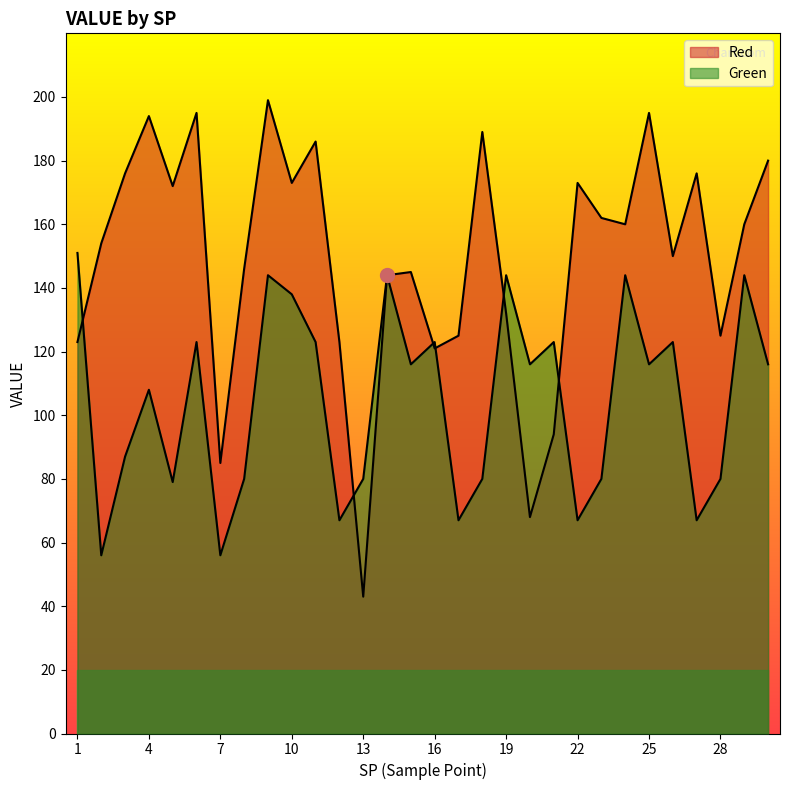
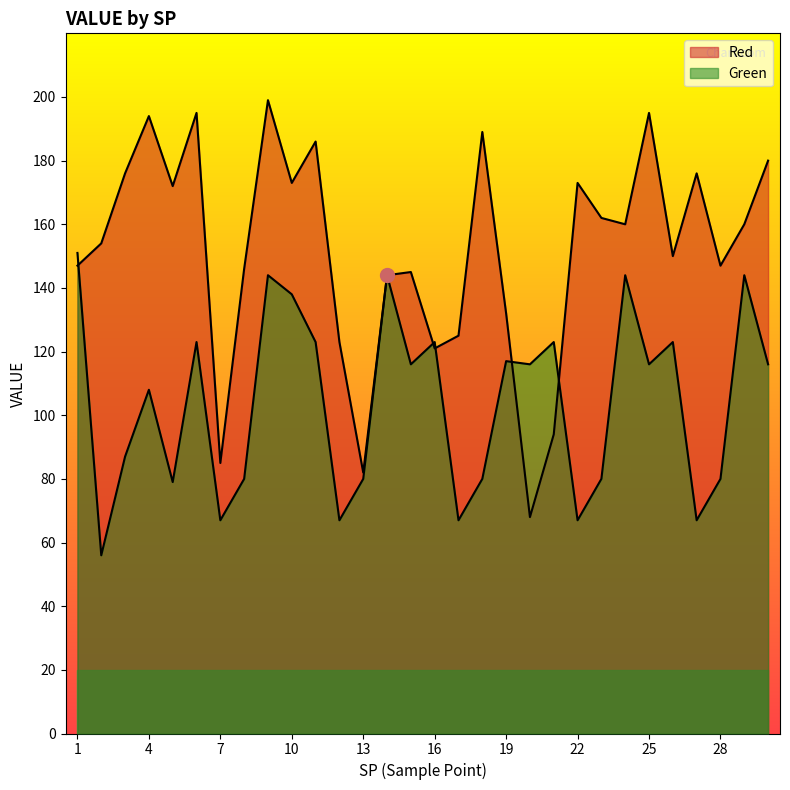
Red, 1: 123 -> 147
Green, 7: 56 -> 67
Red, 13: 43 -> 82
Green, 19: 144 -> 117
Red, 28: 125 -> 147
